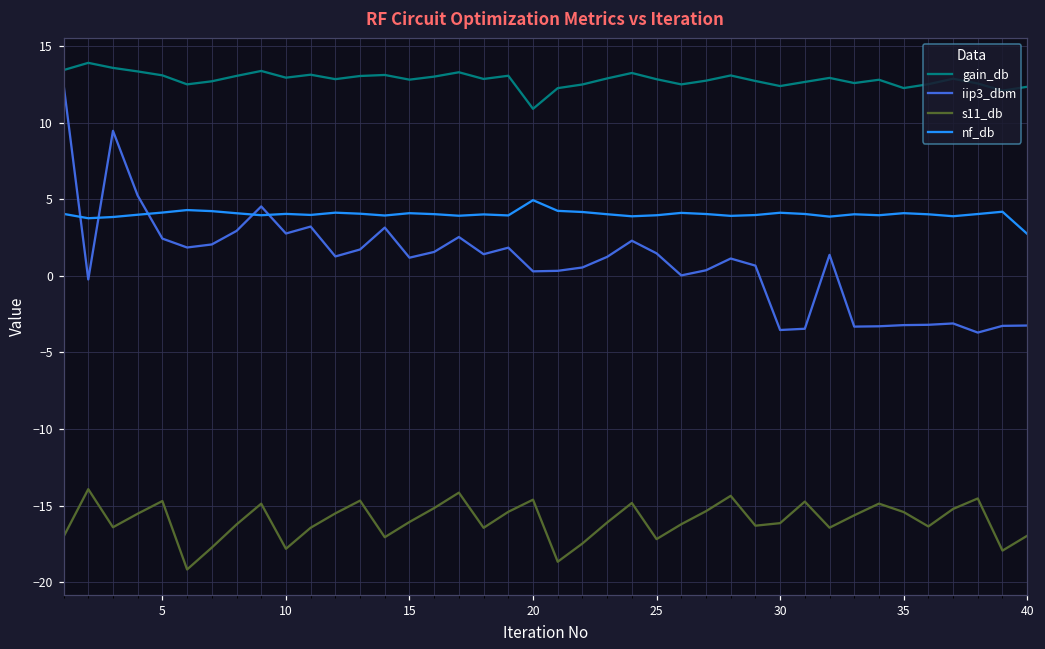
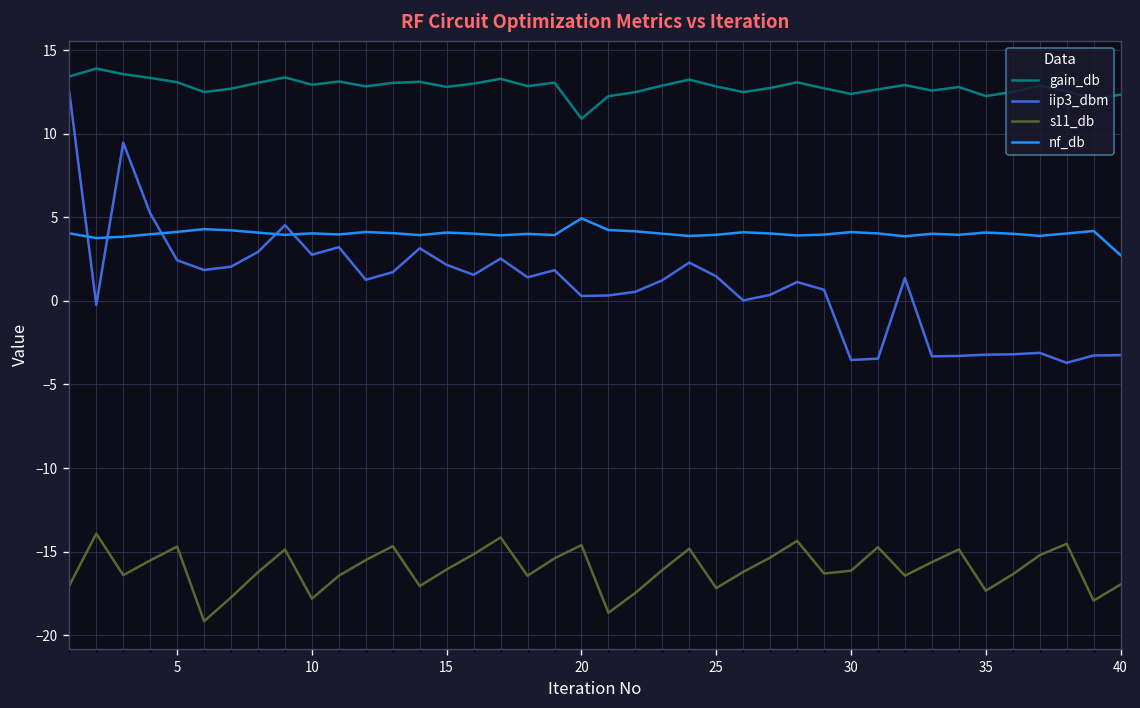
iip3_dbm, 15: 1.2 -> 2.2
s11_db, 35: -15.4 -> -17.3
